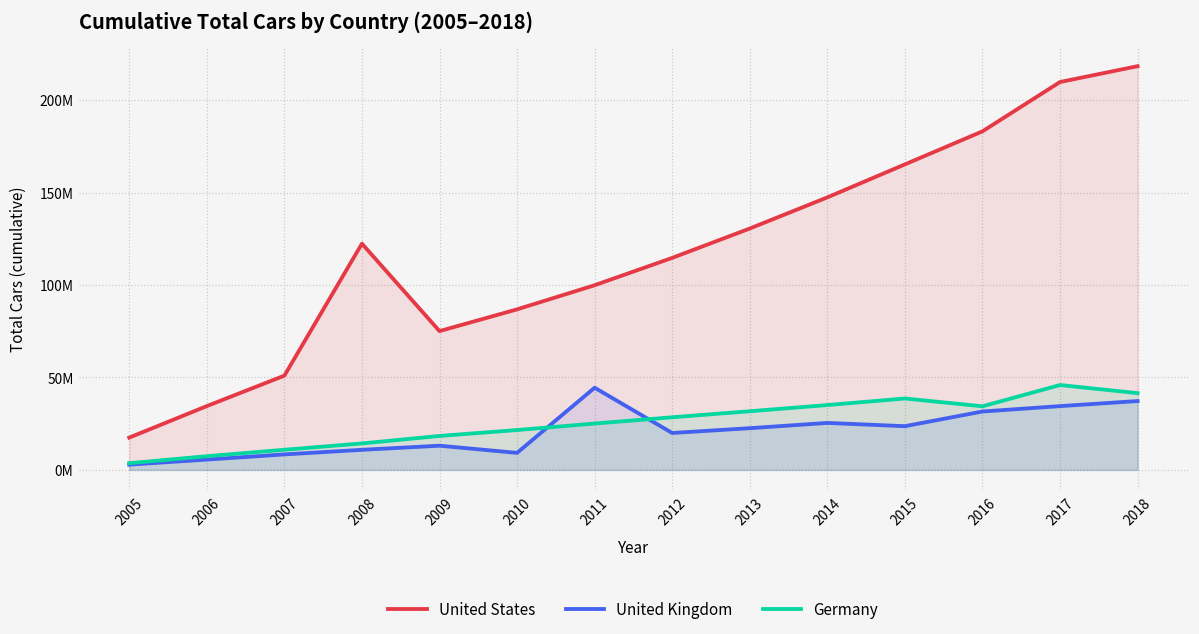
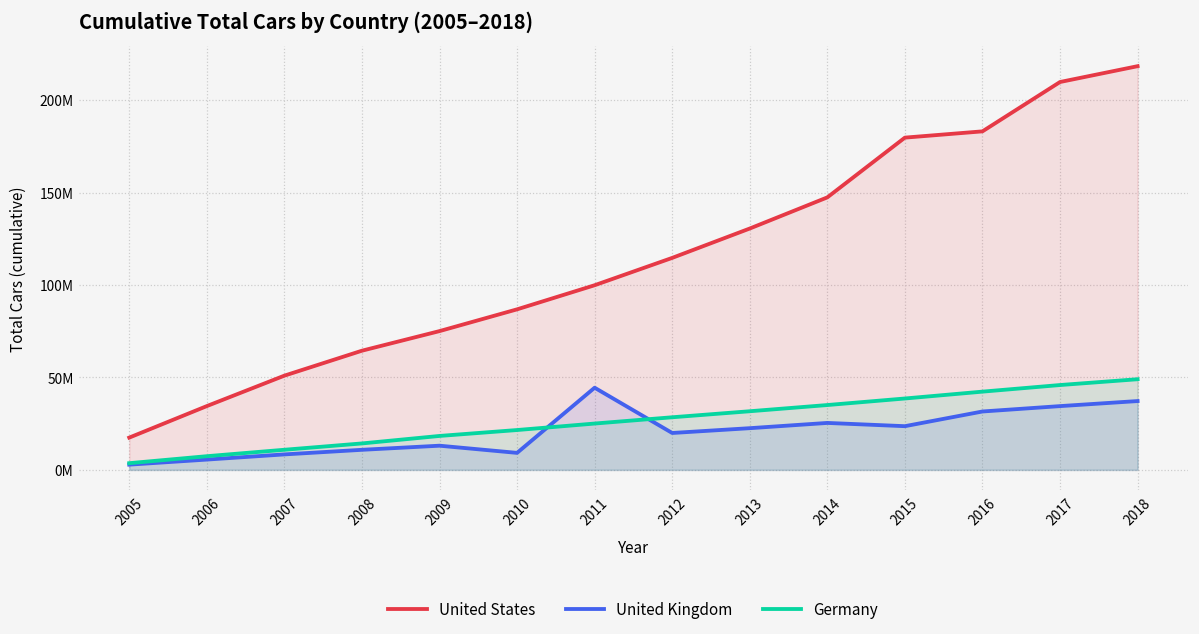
United States, 2008: 122000000 -> 64000000
United States, 2015: 165000000 -> 180000000
Germany, 2016: 34000000 -> 42000000
Germany, 2018: 42000000 -> 49000000
